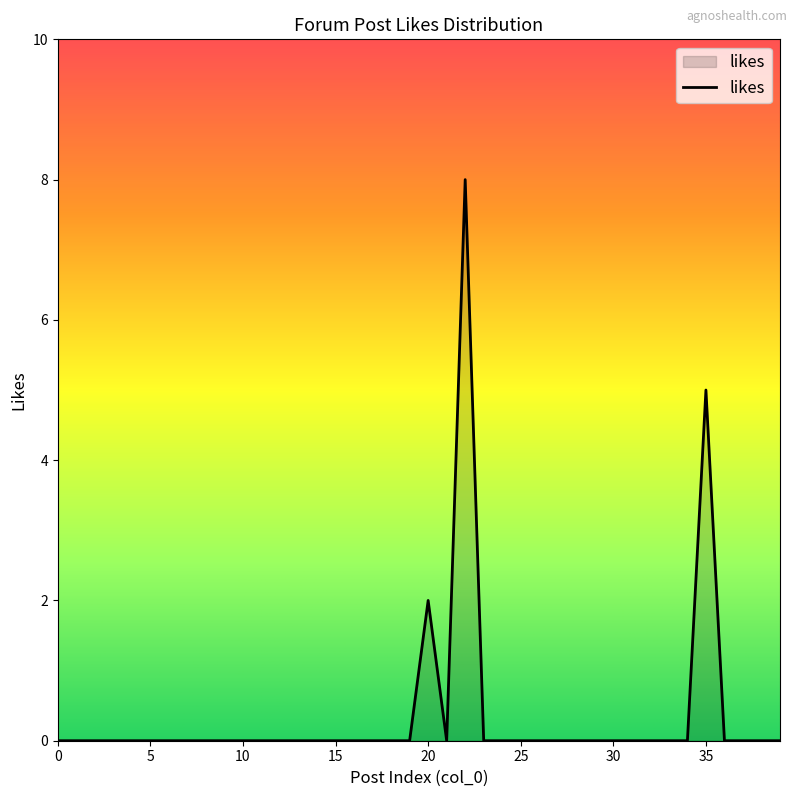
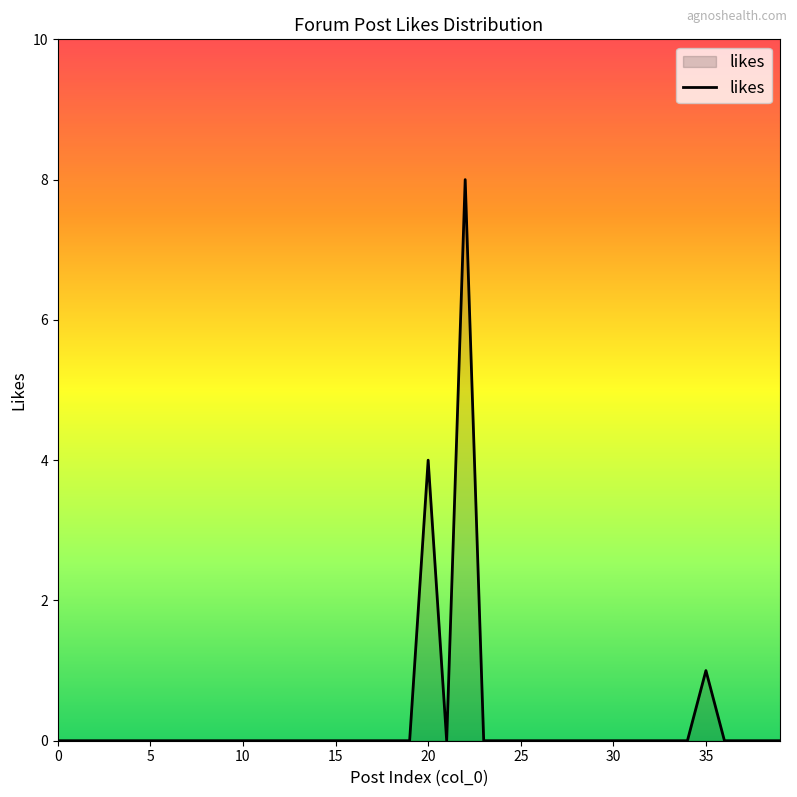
20: 2 -> 4
35: 5 -> 1
